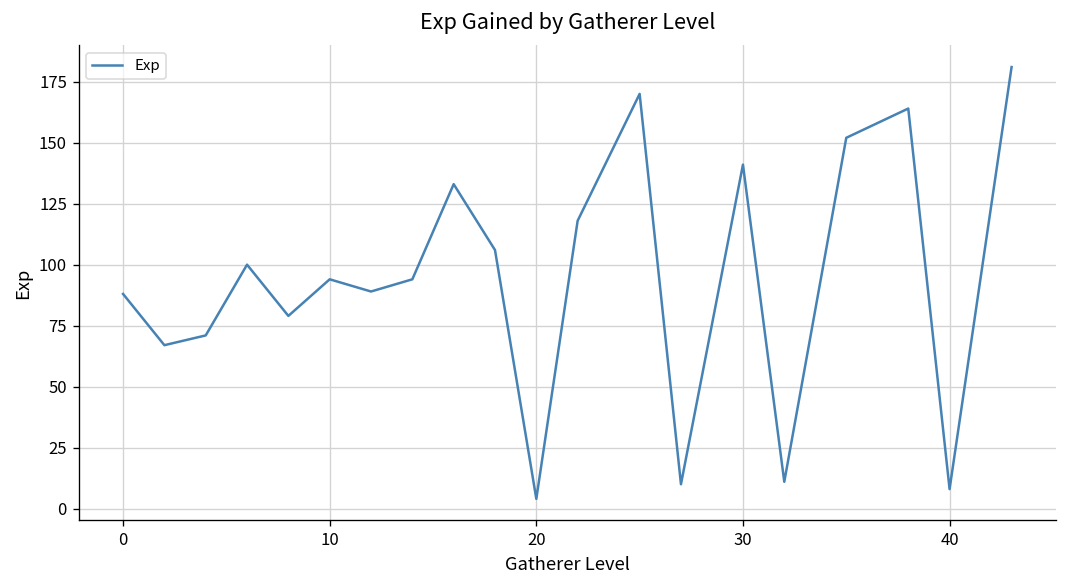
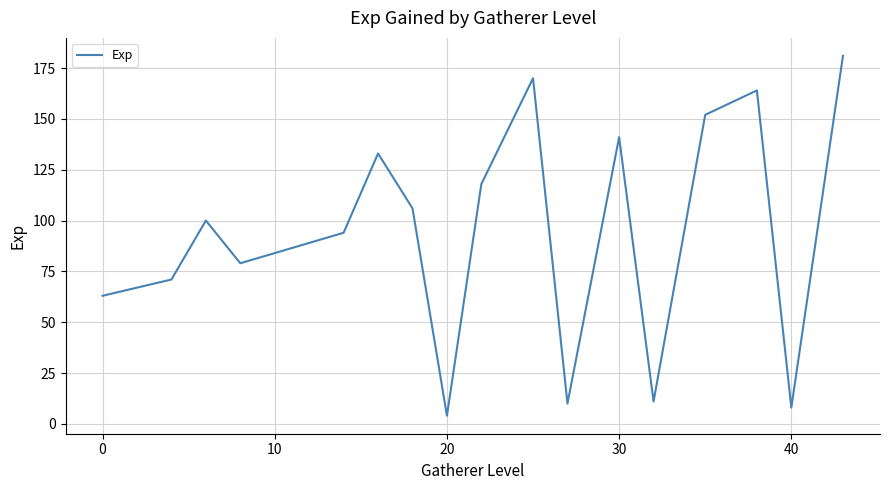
0: 88 -> 63
10: 94 -> 84
